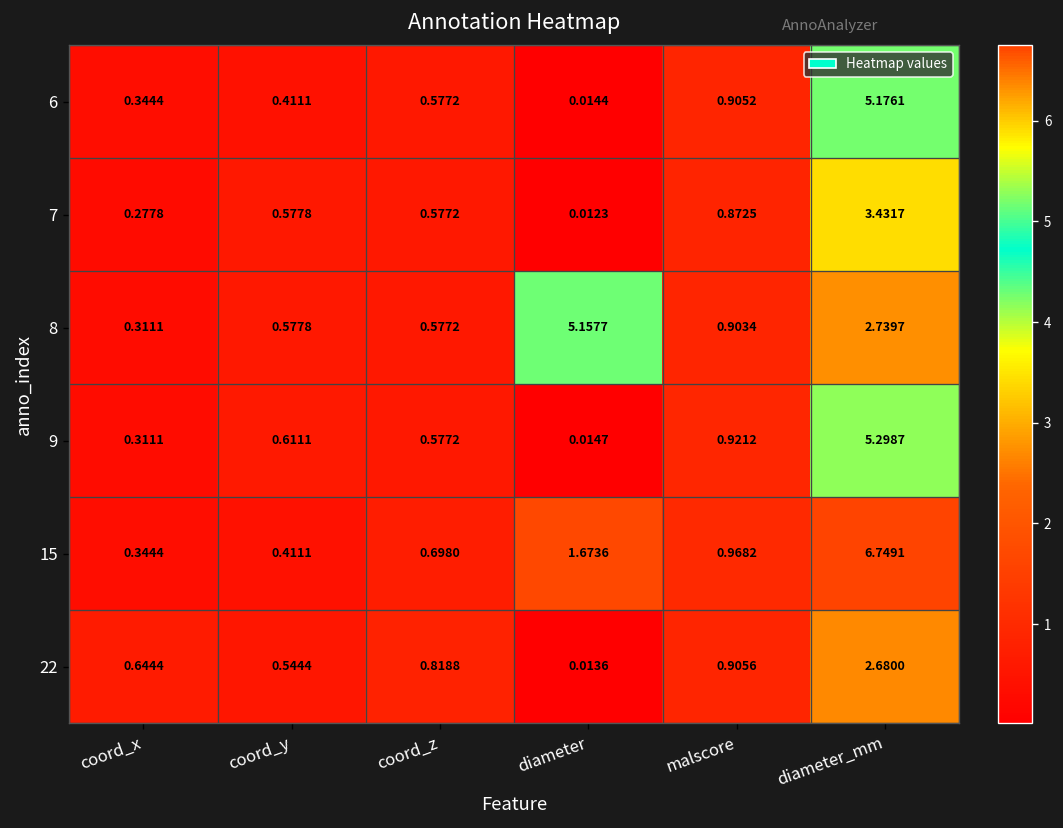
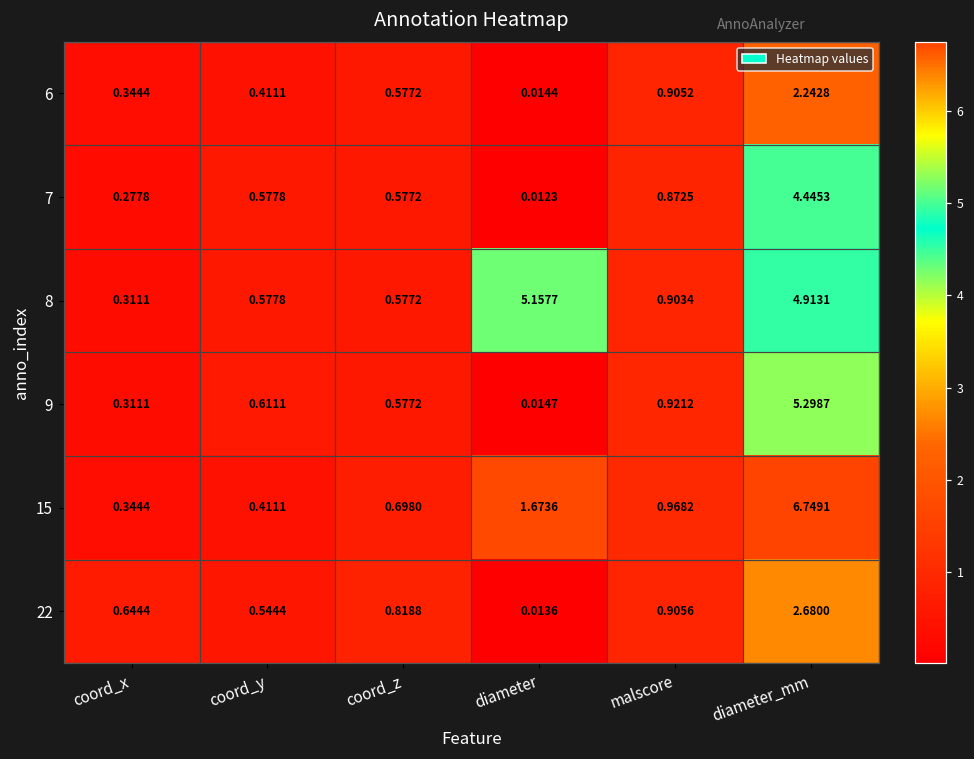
6, diameter_mm: 5.1761 -> 2.2428
7, diameter_mm: 3.4317 -> 4.4453
8, diameter_mm: 2.7397 -> 4.9131
